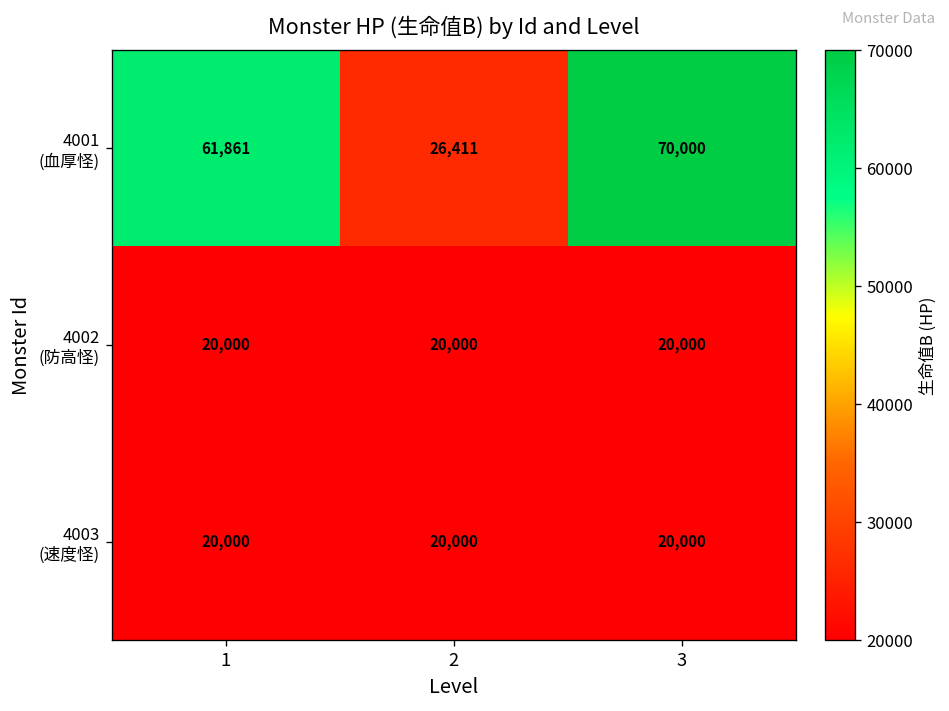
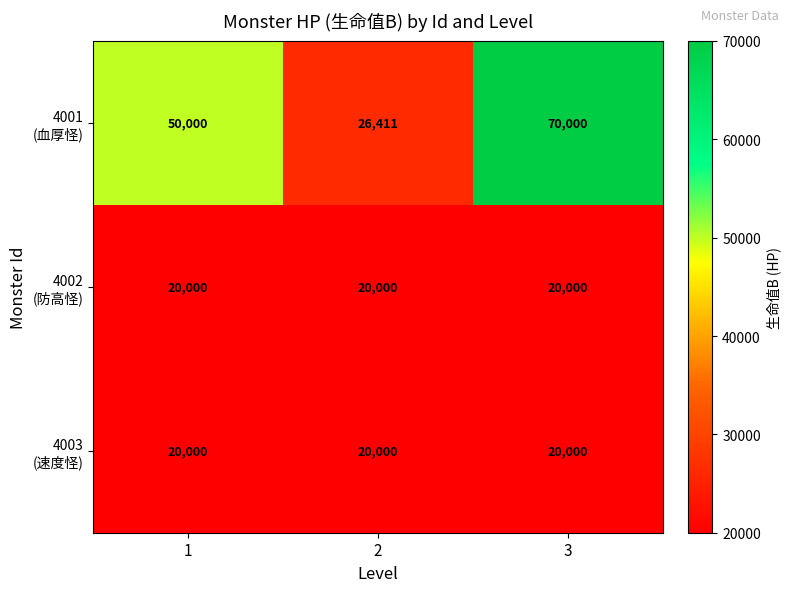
4001 (血厚怪), 1: 61,861 -> 50,000
